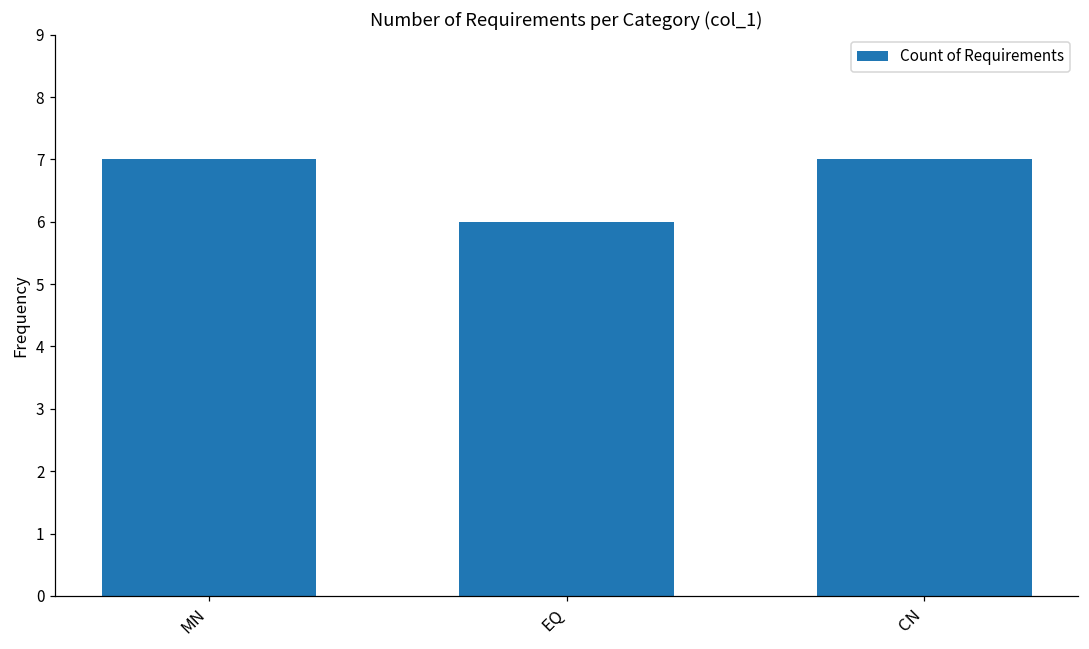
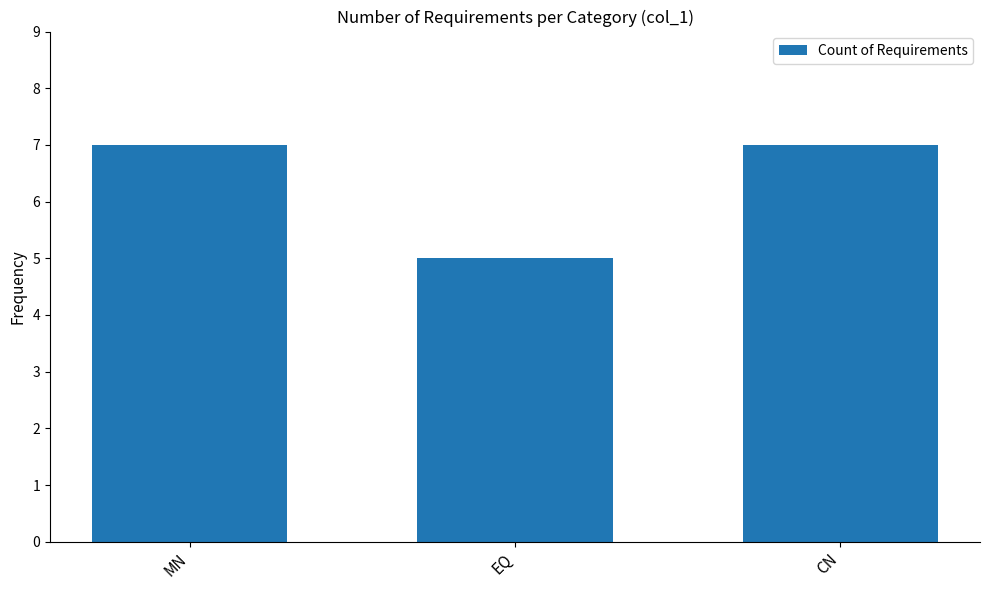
EQ: 6 -> 5
